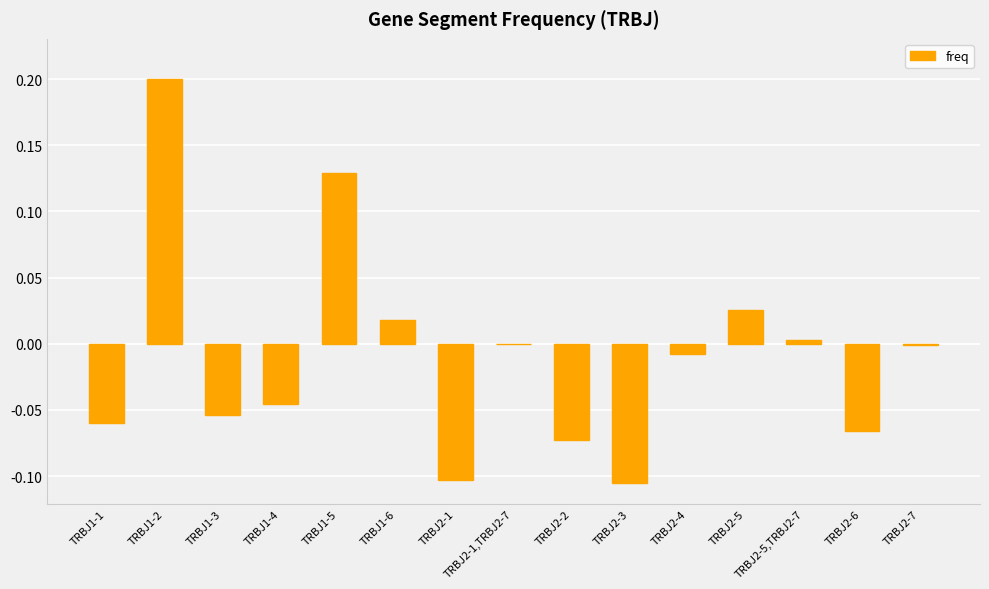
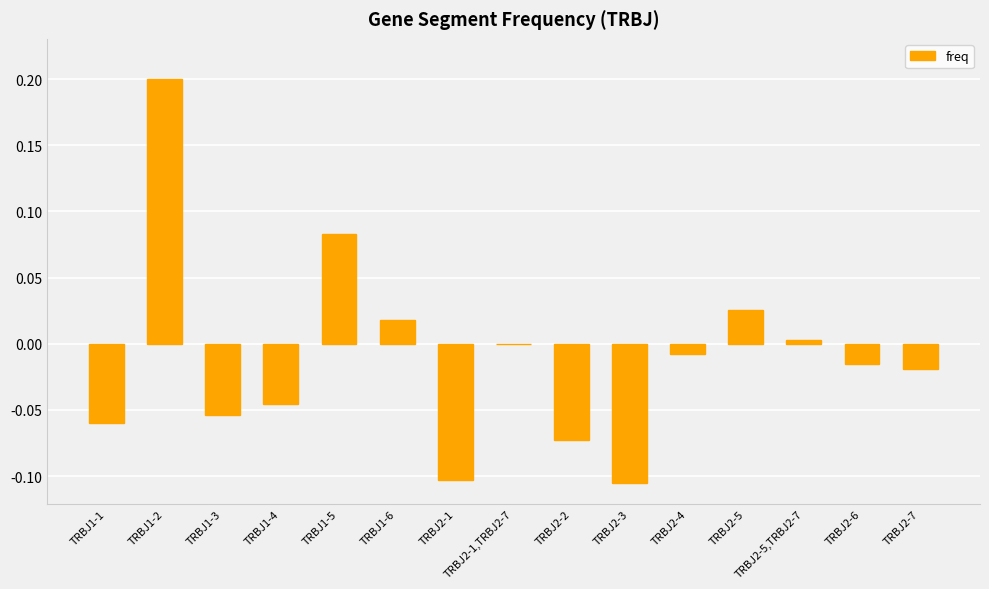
TRBJ1-5: 0.129 -> 0.083
TRBJ2-6: -0.066 -> -0.016
TRBJ2-7: -0.001 -> -0.019
